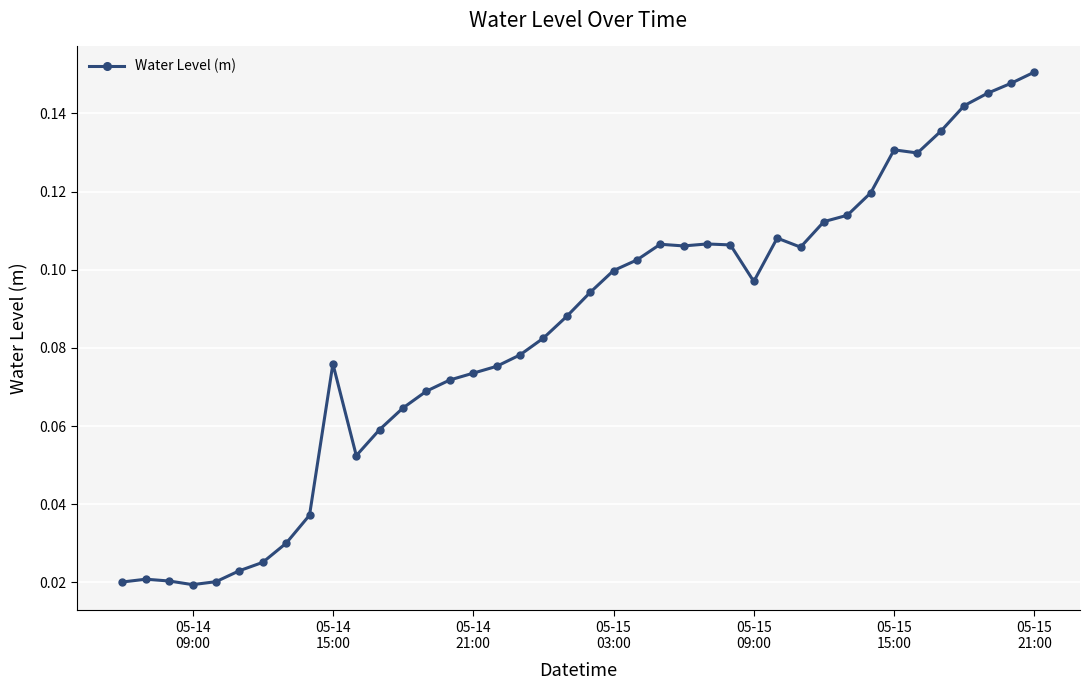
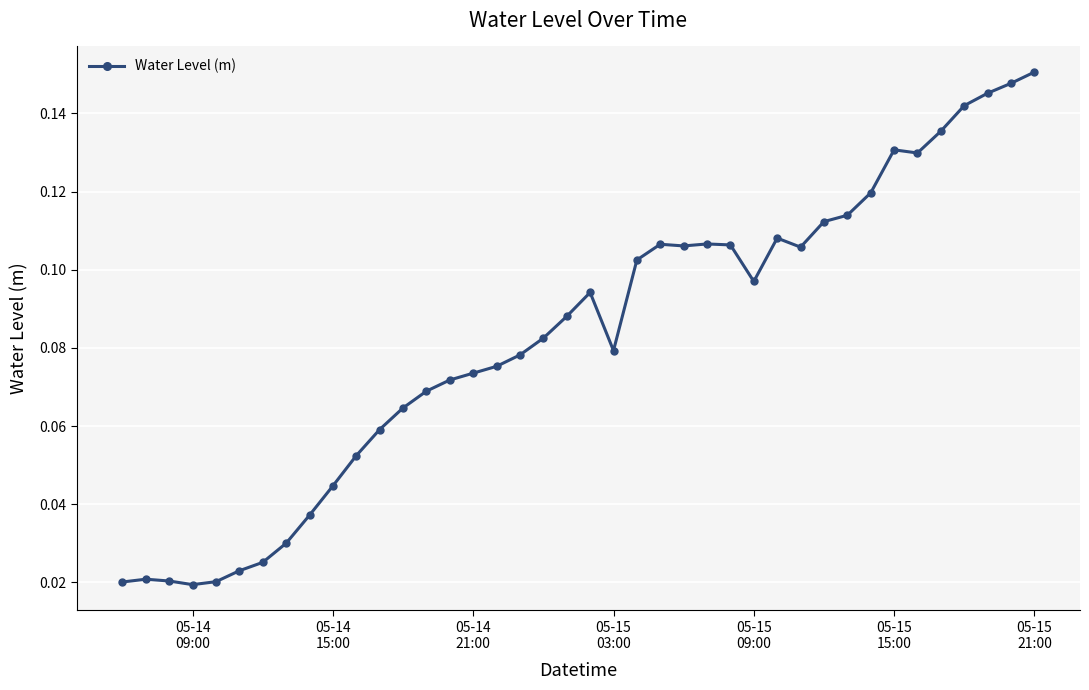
05-14 15:00: 0.076 -> 0.045
05-15 03:00: 0.100 -> 0.079
